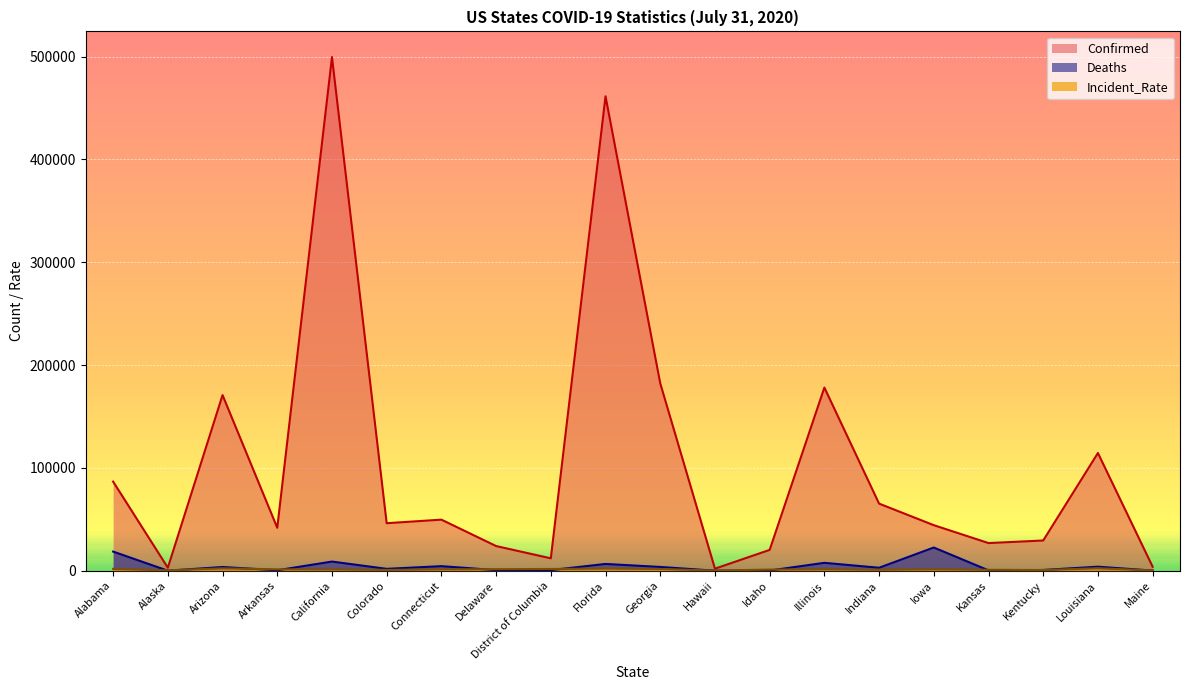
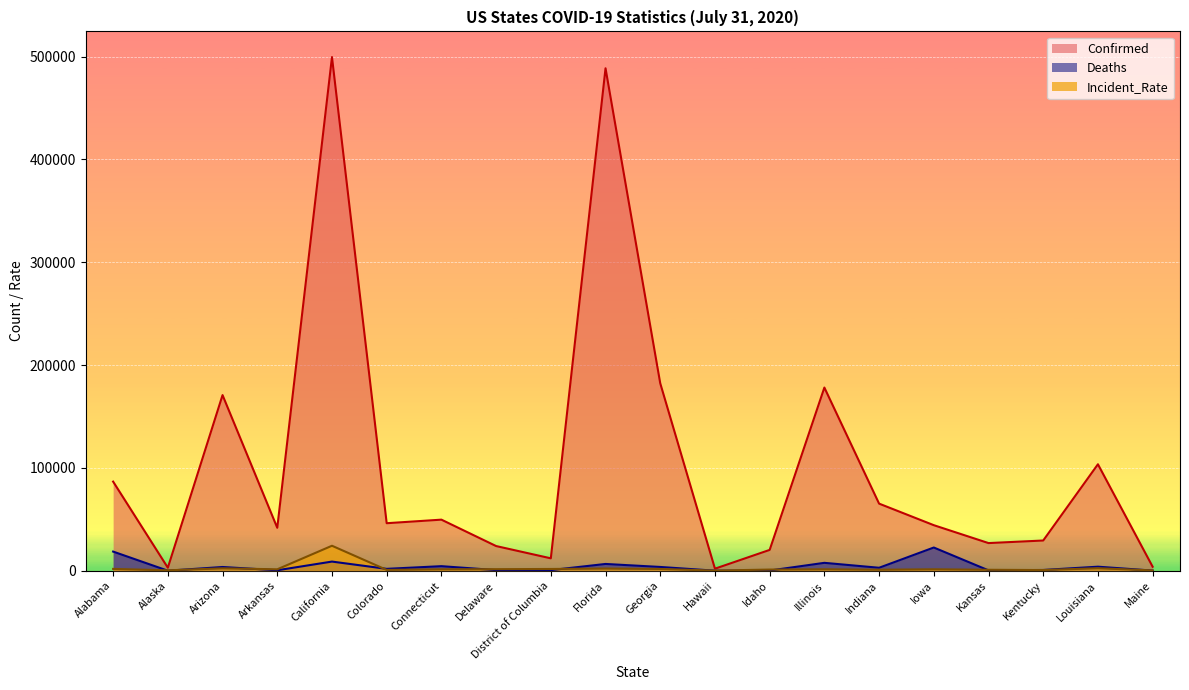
Incident_Rate, California: 1000 -> 24000
Confirmed, Florida: 461000 -> 489000
Confirmed, Louisiana: 114000 -> 104000
